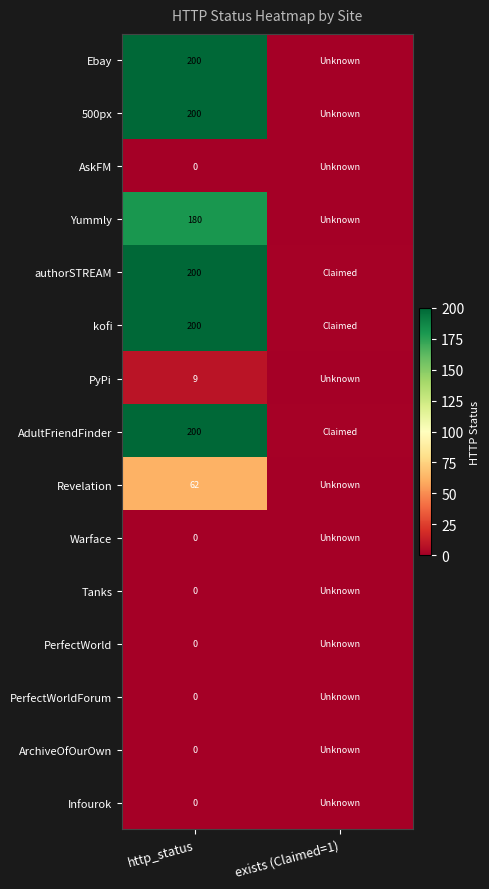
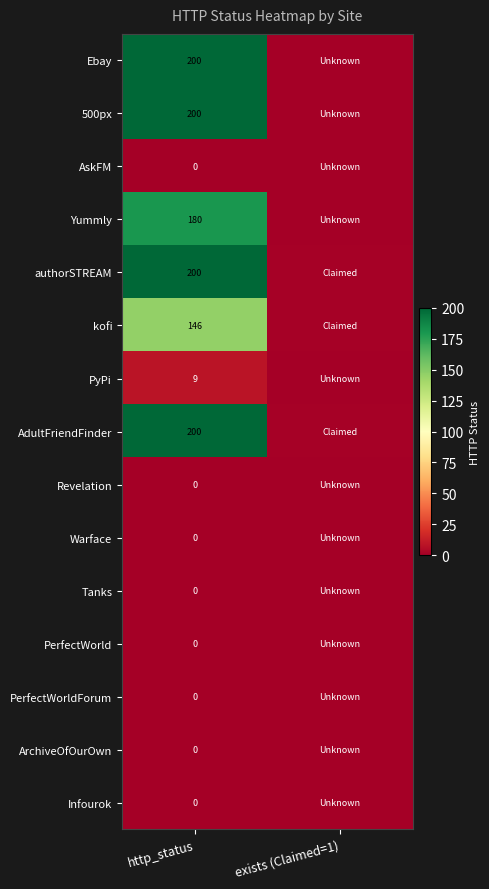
kofi, http_status: 200 -> 146
Revelation, http_status: 62 -> 0
